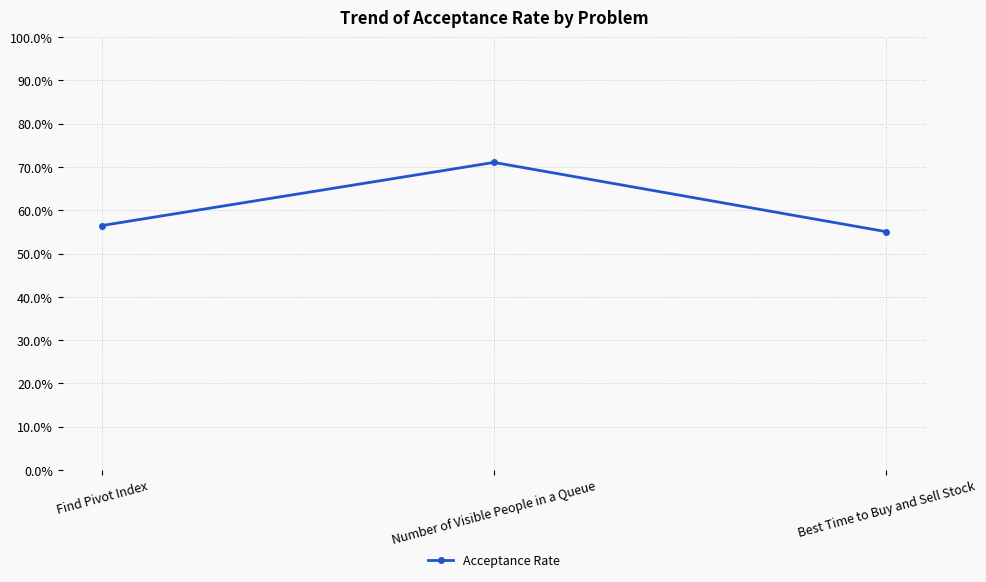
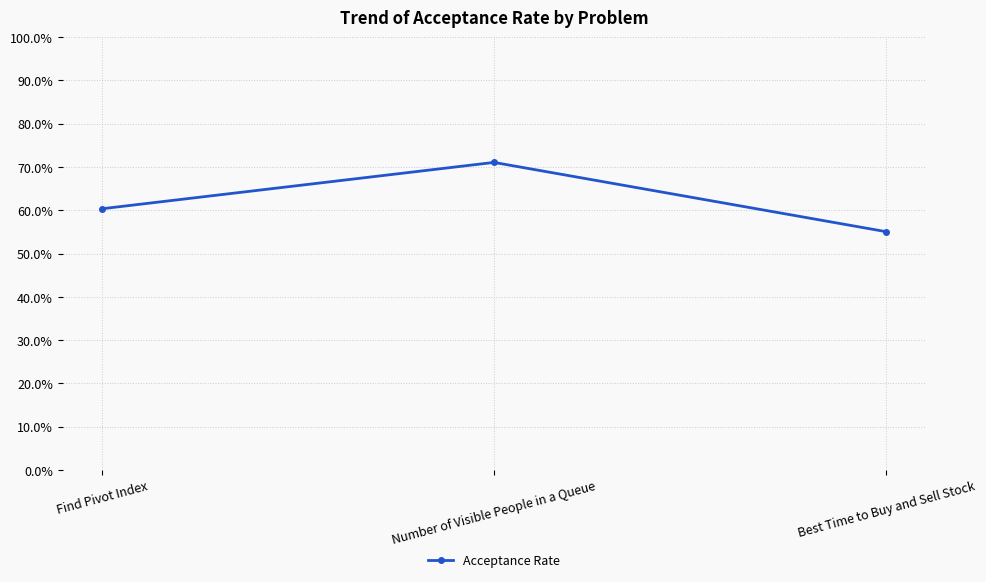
Find Pivot Index: 56% -> 60%
